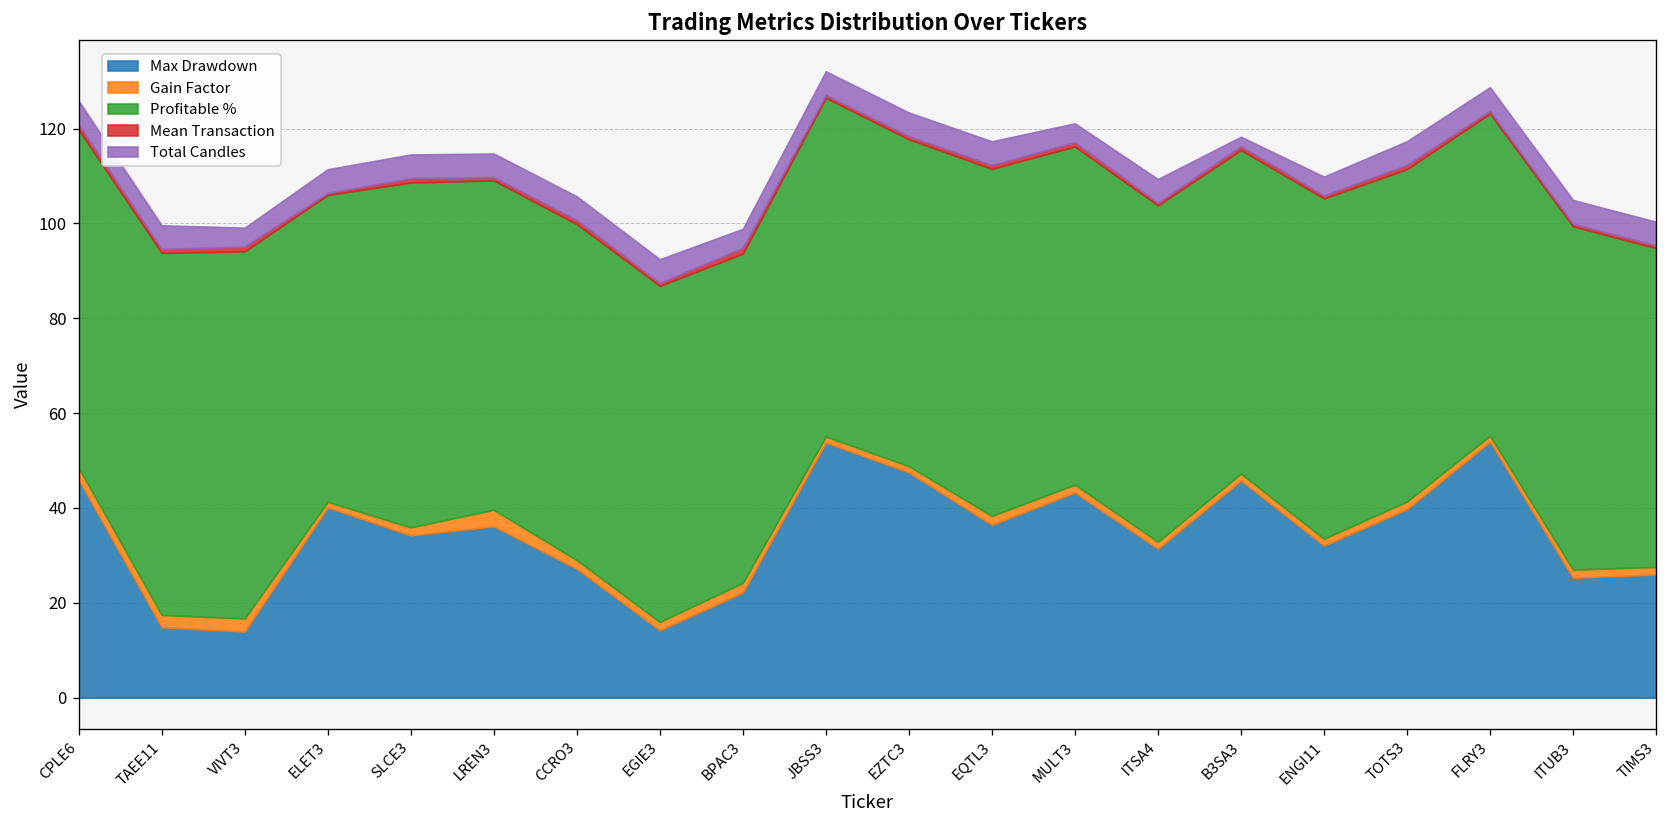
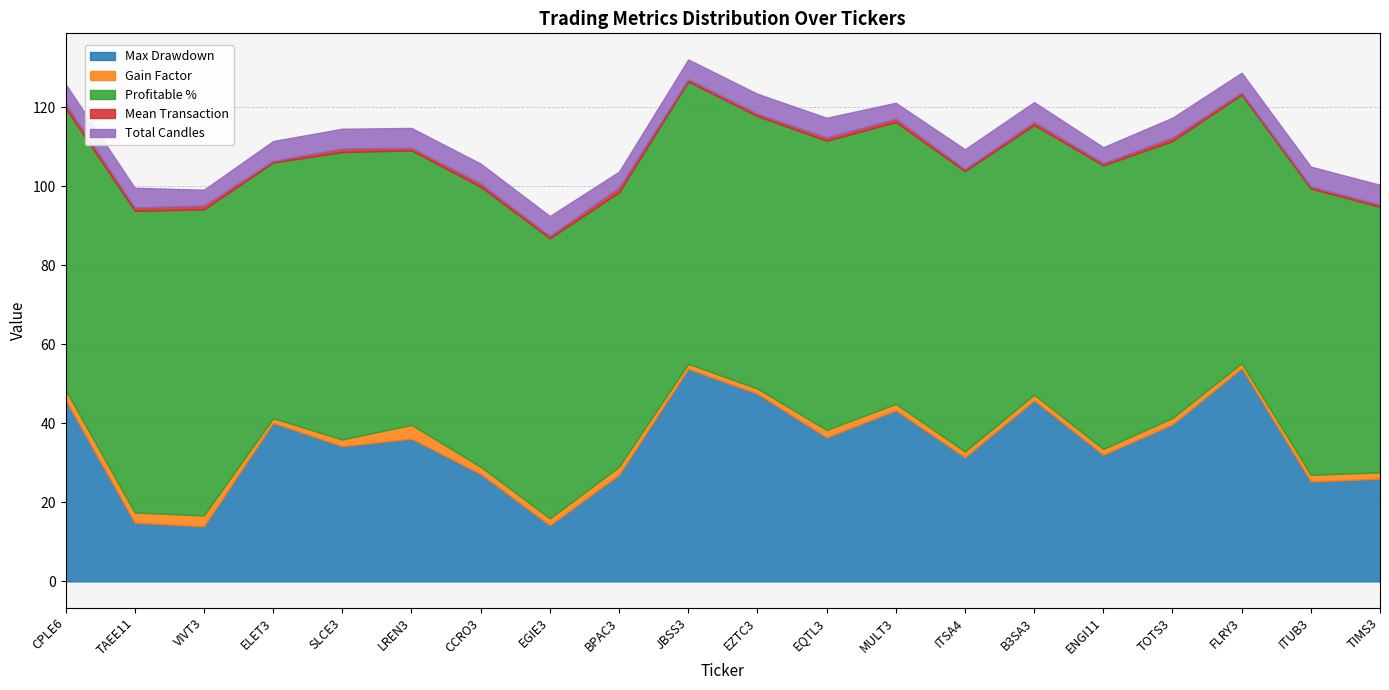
Max Drawdown, BPAC3: 22 -> 27
Total Candles, B3SA3: 2 -> 5
